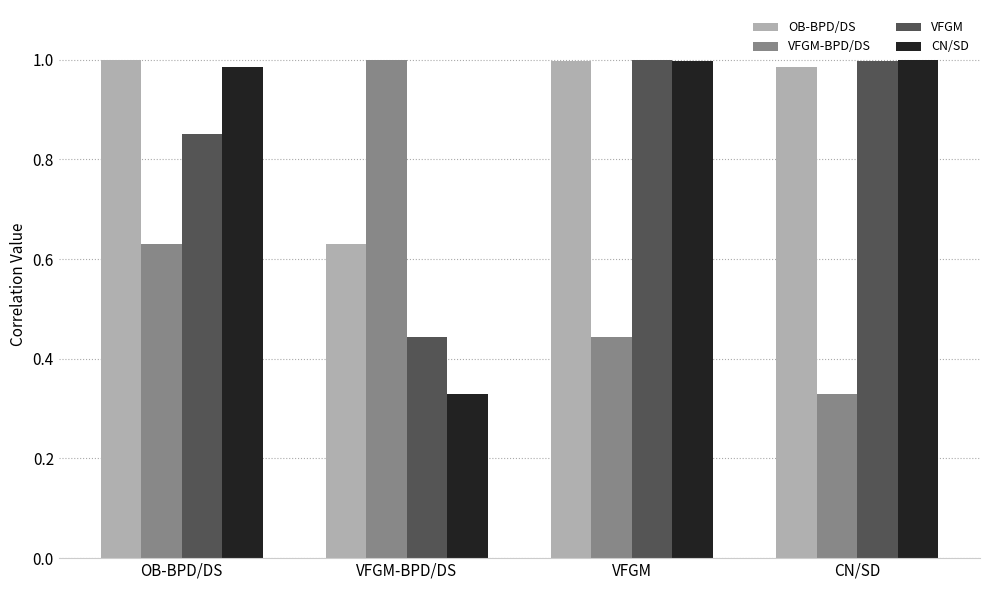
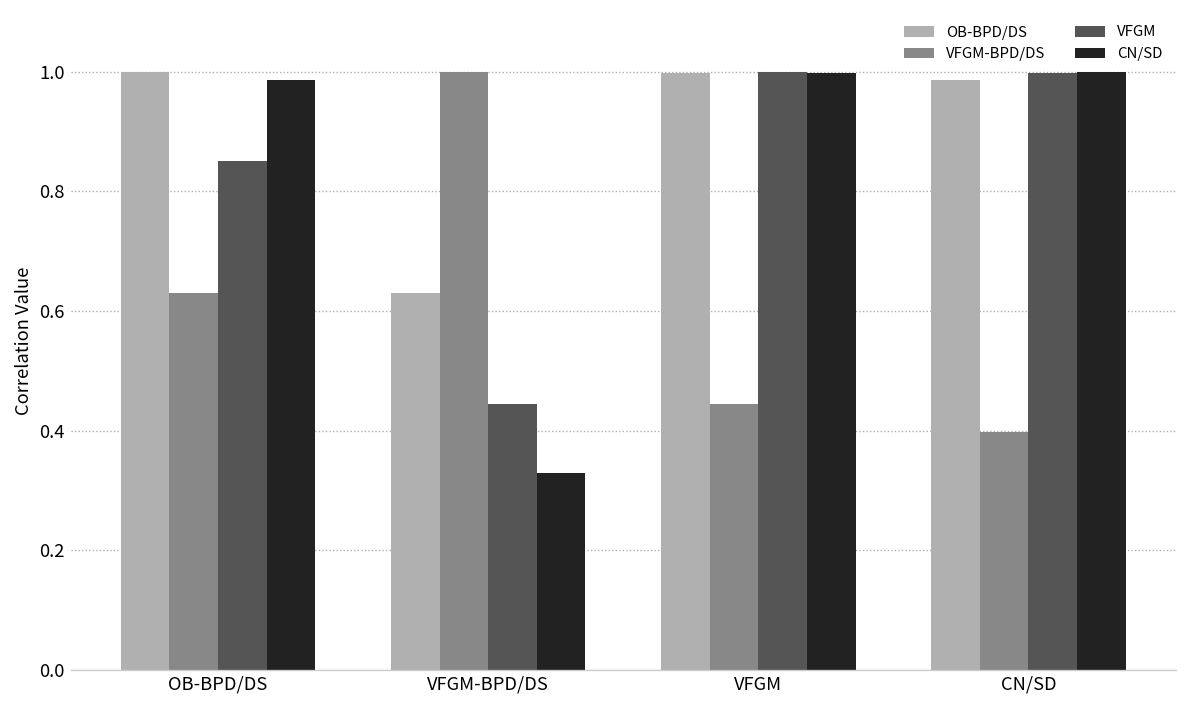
VFGM-BPD/DS, CN/SD: 0.33 -> 0.40
